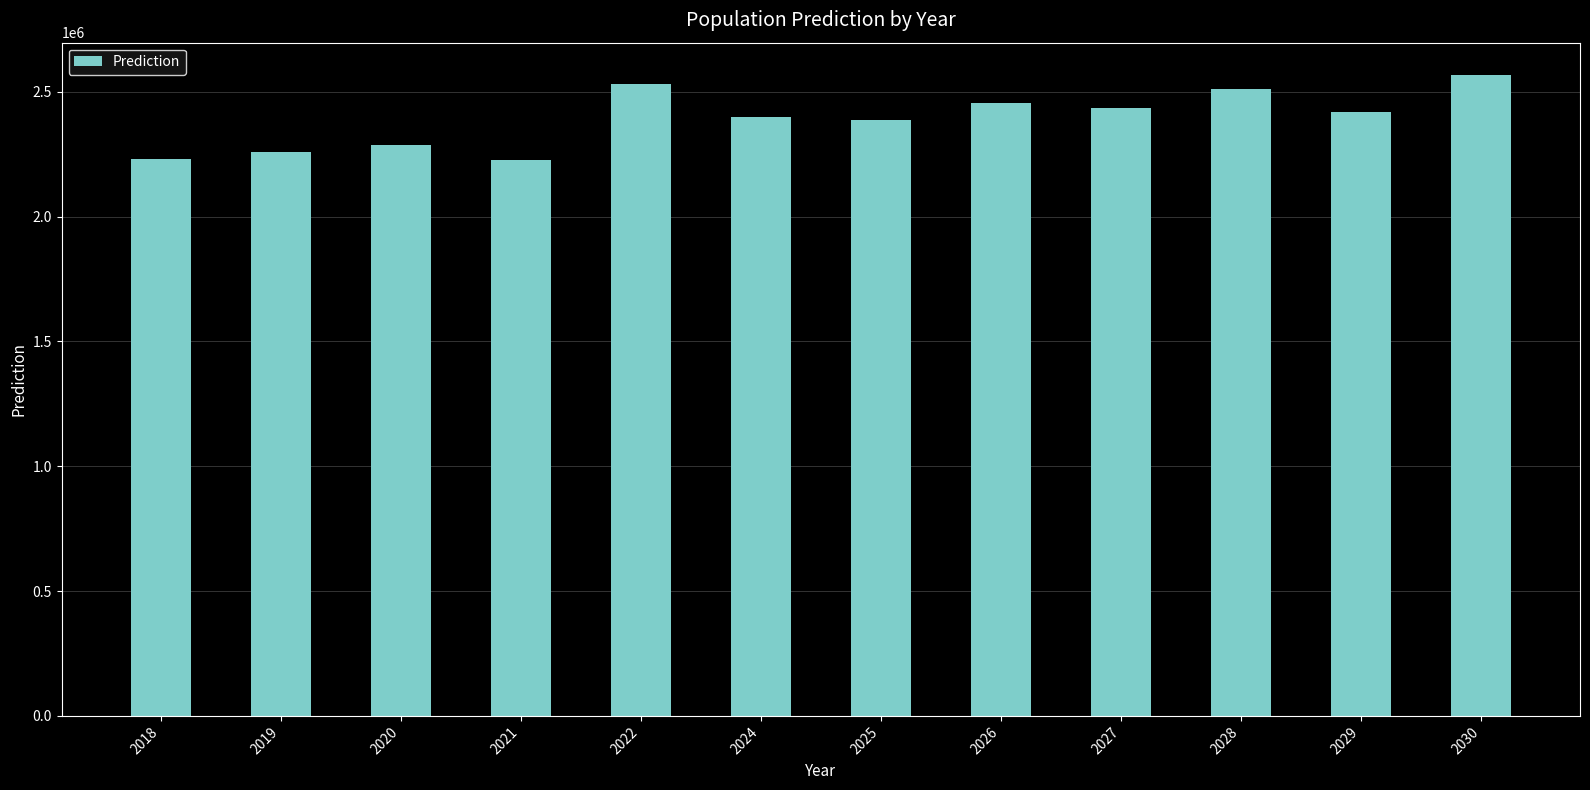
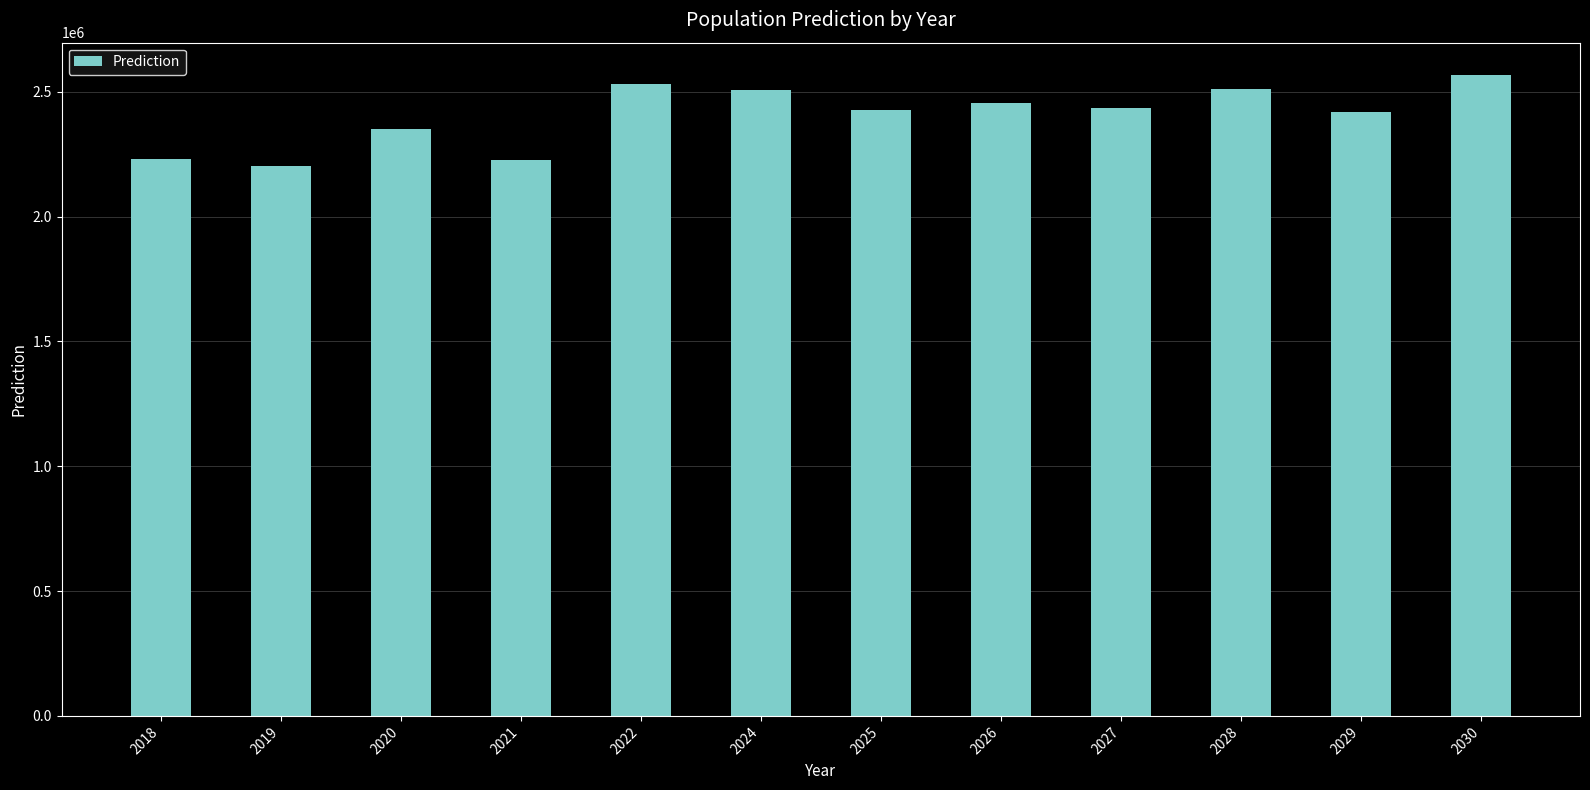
2019: 2260000 -> 2200000
2020: 2290000 -> 2350000
2024: 2400000 -> 2510000
2025: 2390000 -> 2430000
